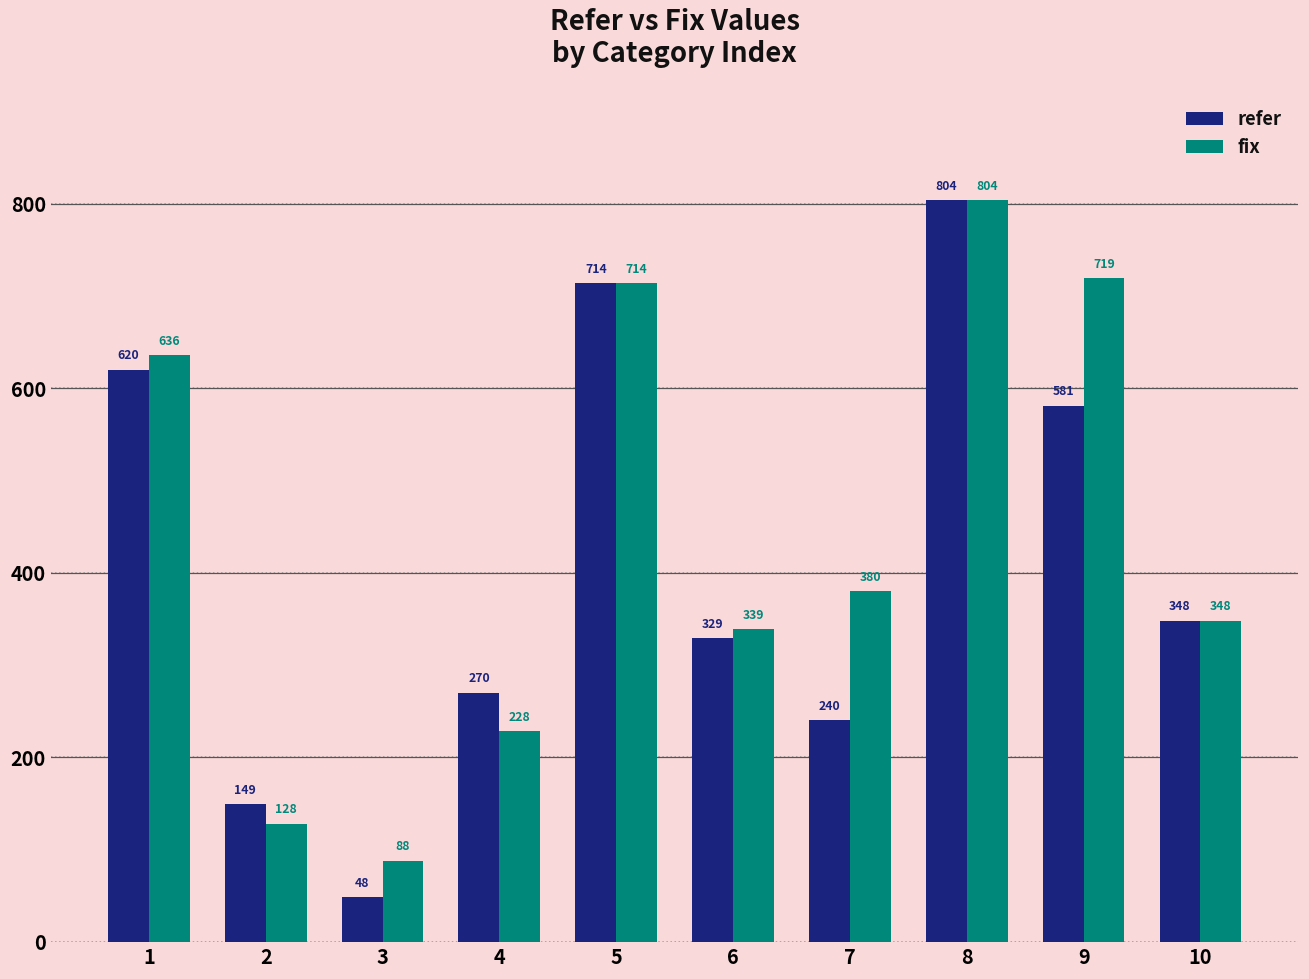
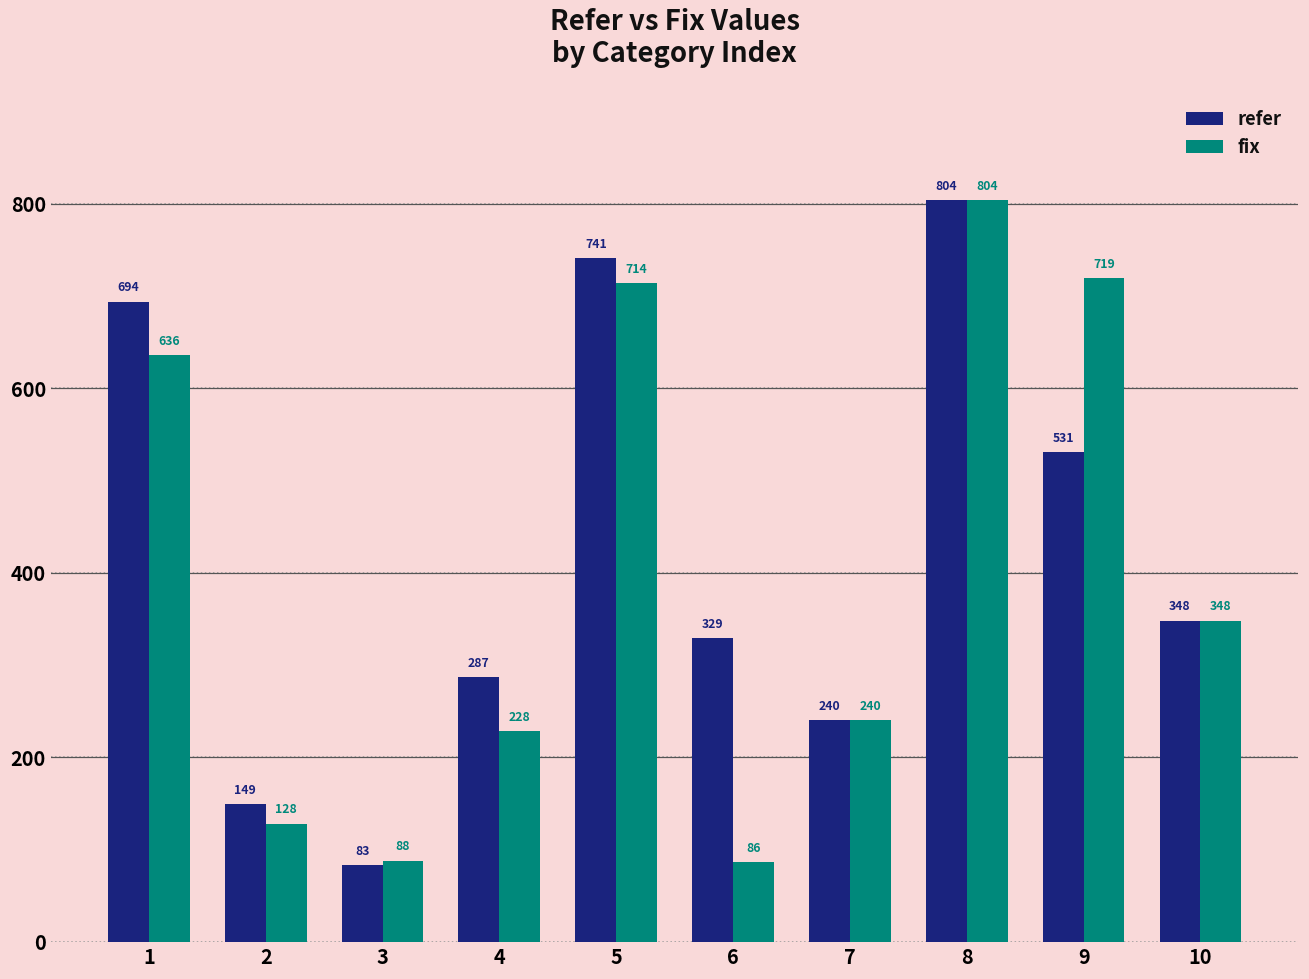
refer, 1: 620 -> 694
refer, 3: 48 -> 83
refer, 4: 270 -> 287
refer, 5: 714 -> 741
fix, 6: 339 -> 86
fix, 7: 380 -> 240
refer, 9: 581 -> 531
